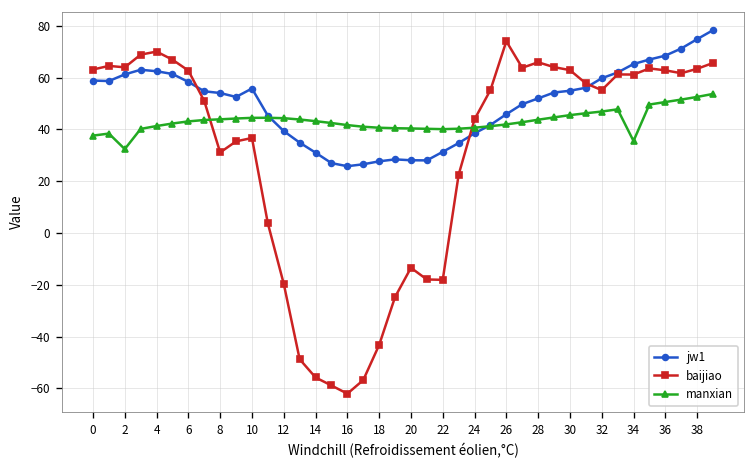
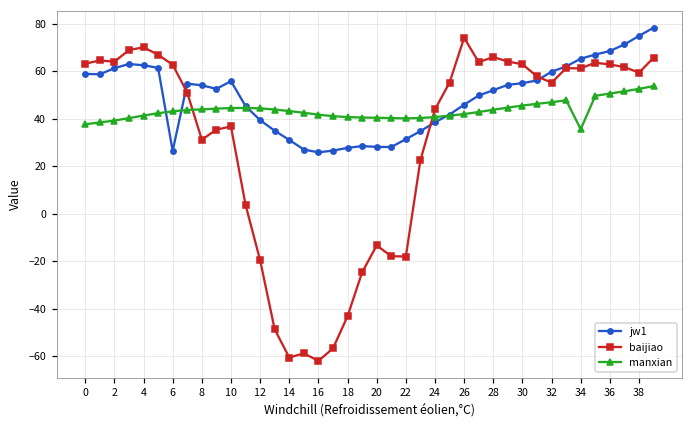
manxian, 2: 32 -> 39
jw1, 6: 58 -> 26
baijiao, 14: -56 -> -61
baijiao, 38: 63 -> 59
